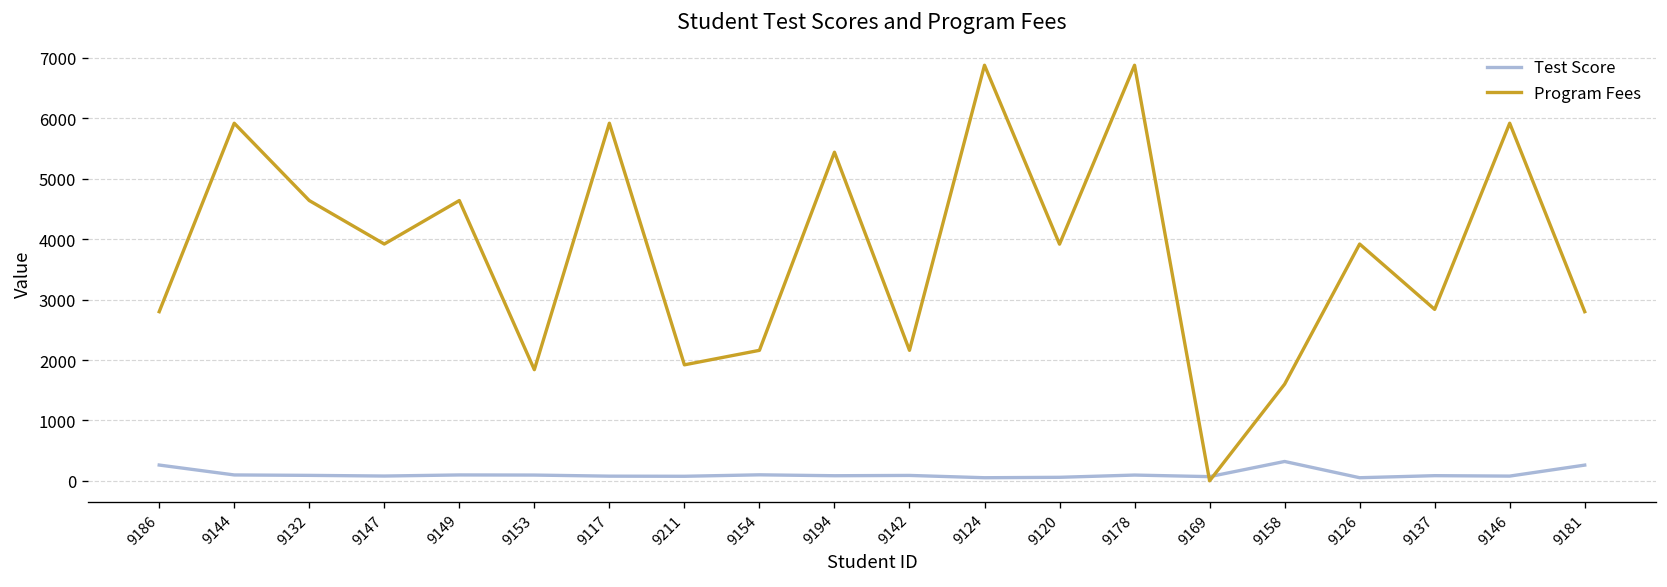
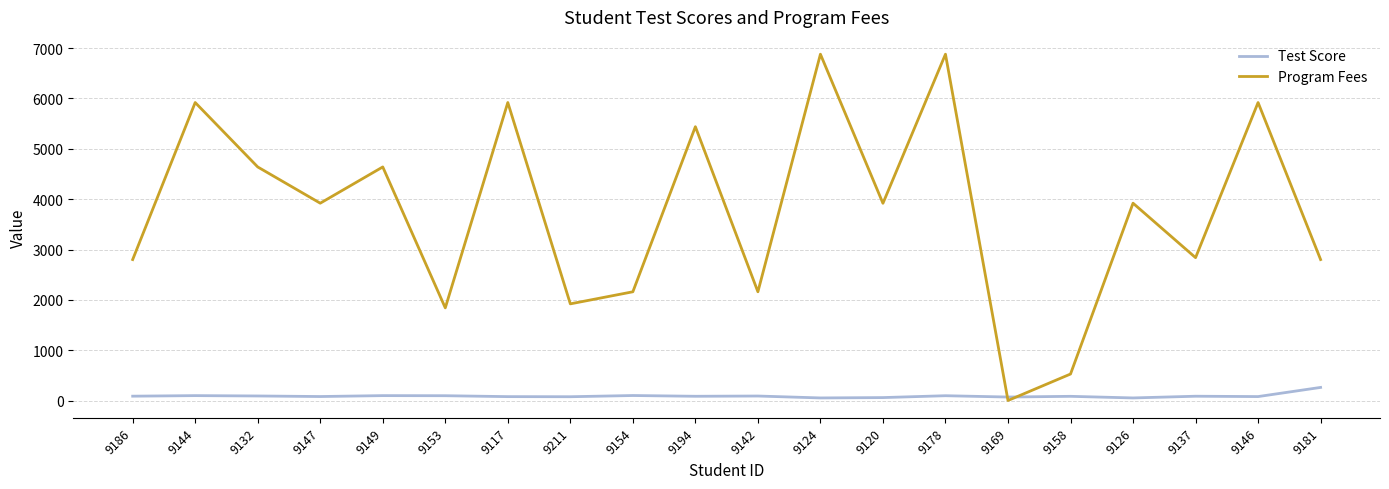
Test Score, 9186: 300 -> 100
Test Score, 9158: 300 -> 100
Program Fees, 9158: 1600 -> 500
